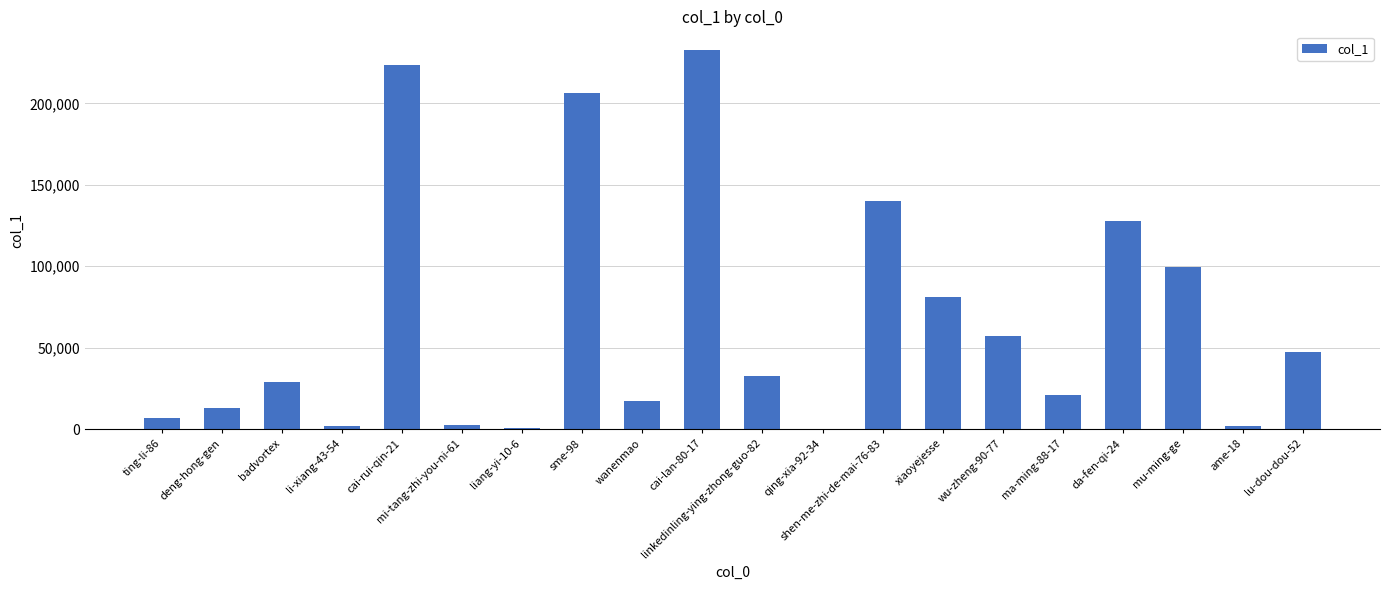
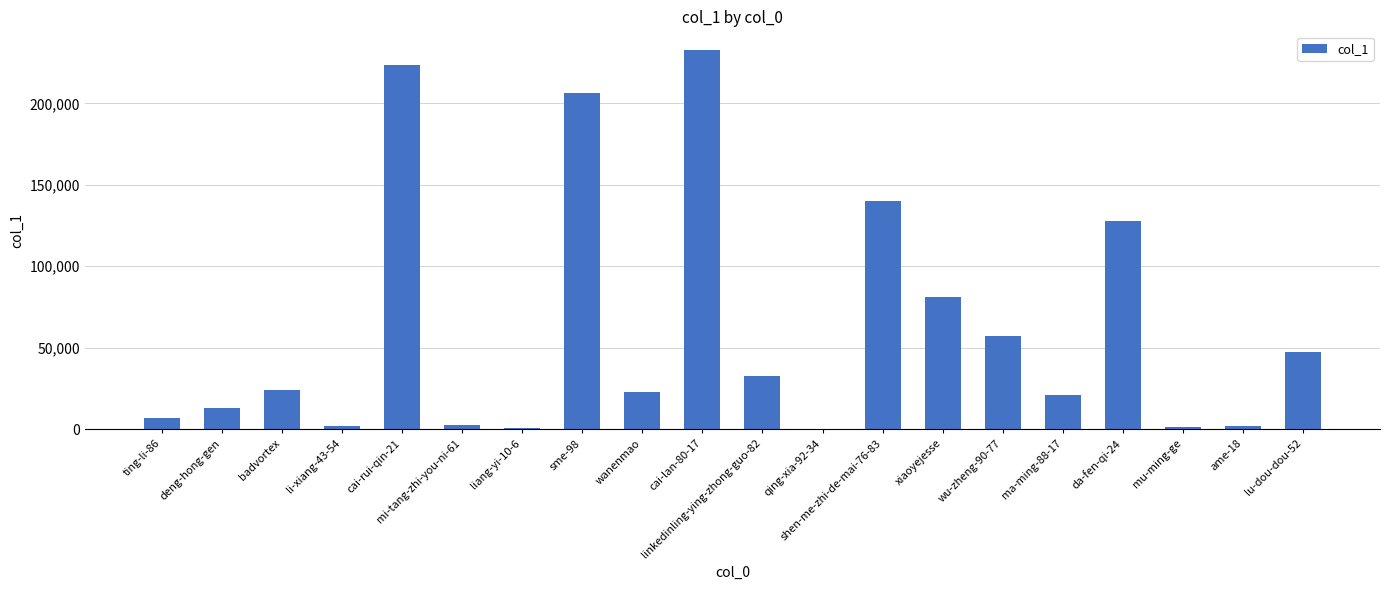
badvortex: 29,000 -> 24,000
wanenmao: 17,000 -> 23,000
mu-ming-ge: 100,000 -> 1,000
